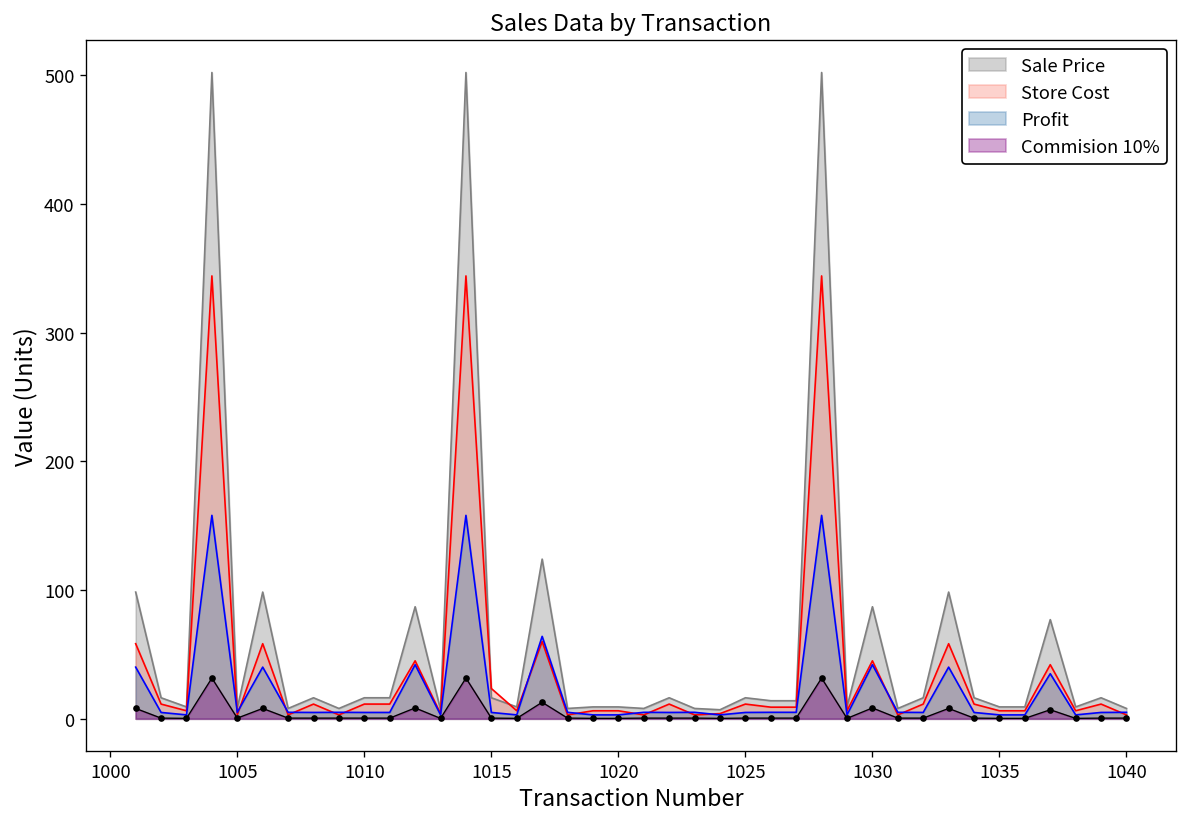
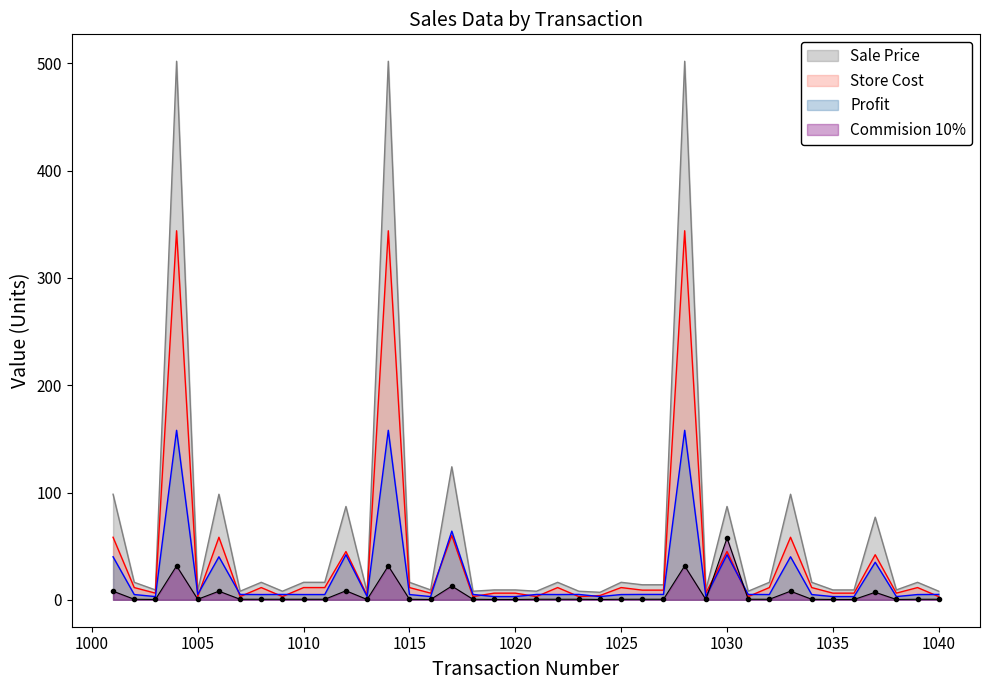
Store Cost, 1015: 24 -> 11
Commision 10%, 1030: 8 -> 58
